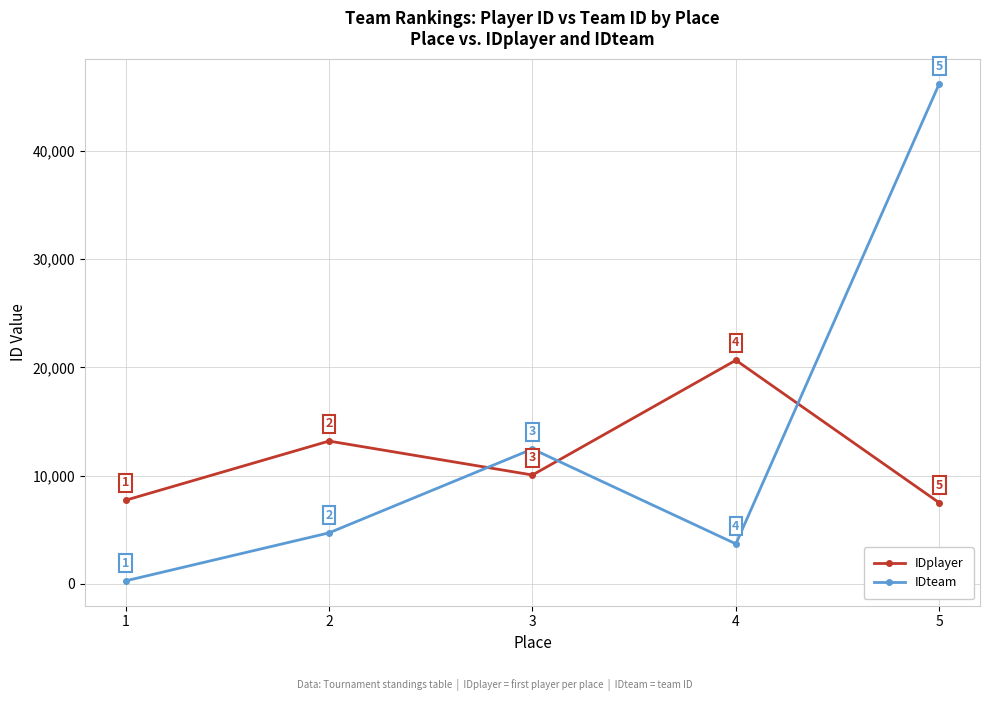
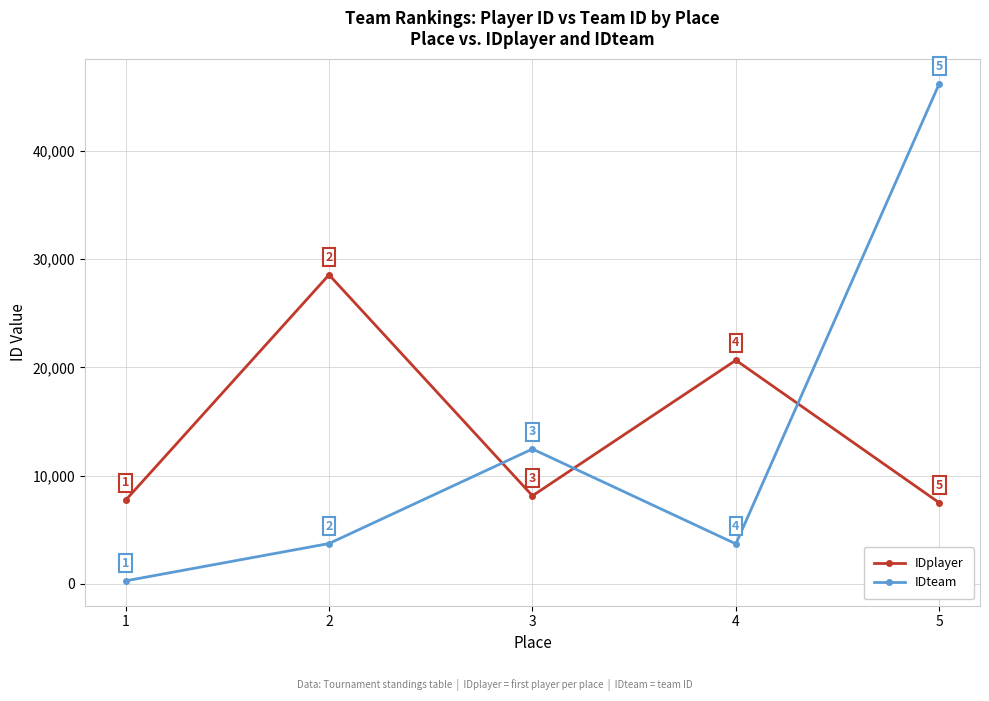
IDplayer, 2: 13,200 -> 28,600
IDteam, 2: 4,700 -> 3,700
IDplayer, 3: 10,100 -> 8,100
